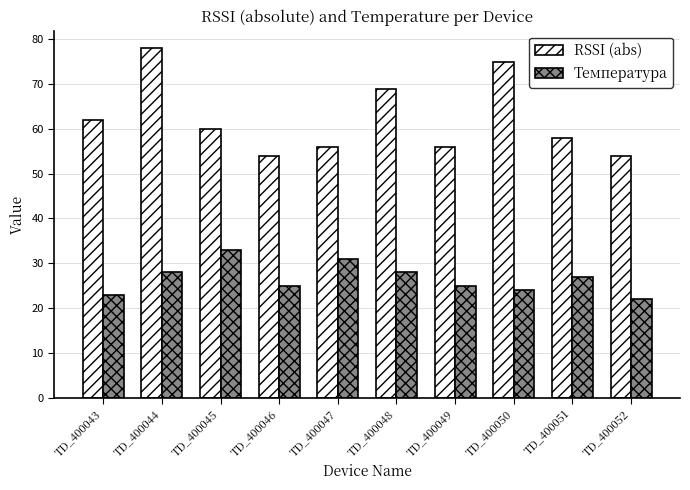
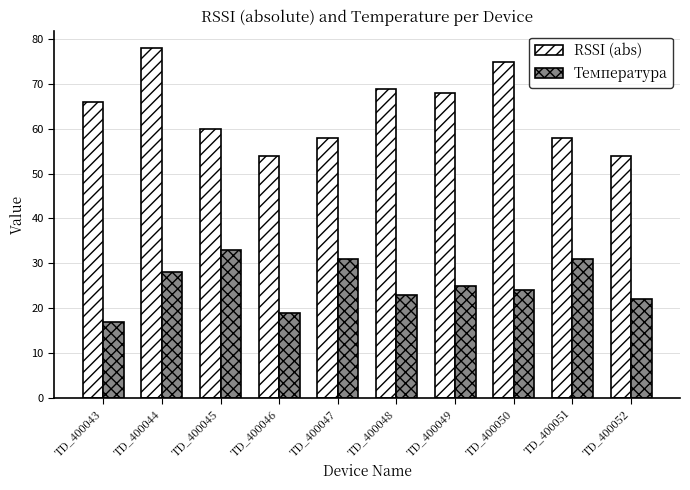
RSSI (abs), TD_400043: 62 -> 66
Температура, TD_400043: 23 -> 17
Температура, TD_400046: 25 -> 19
RSSI (abs), TD_400047: 56 -> 58
Температура, TD_400048: 28 -> 23
RSSI (abs), TD_400049: 56 -> 68
Температура, TD_400051: 27 -> 31
